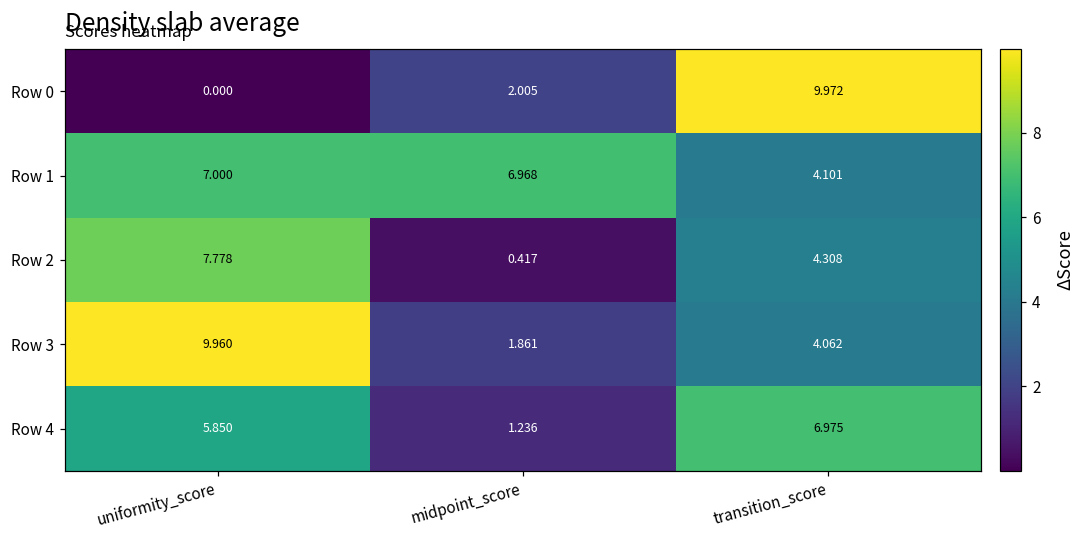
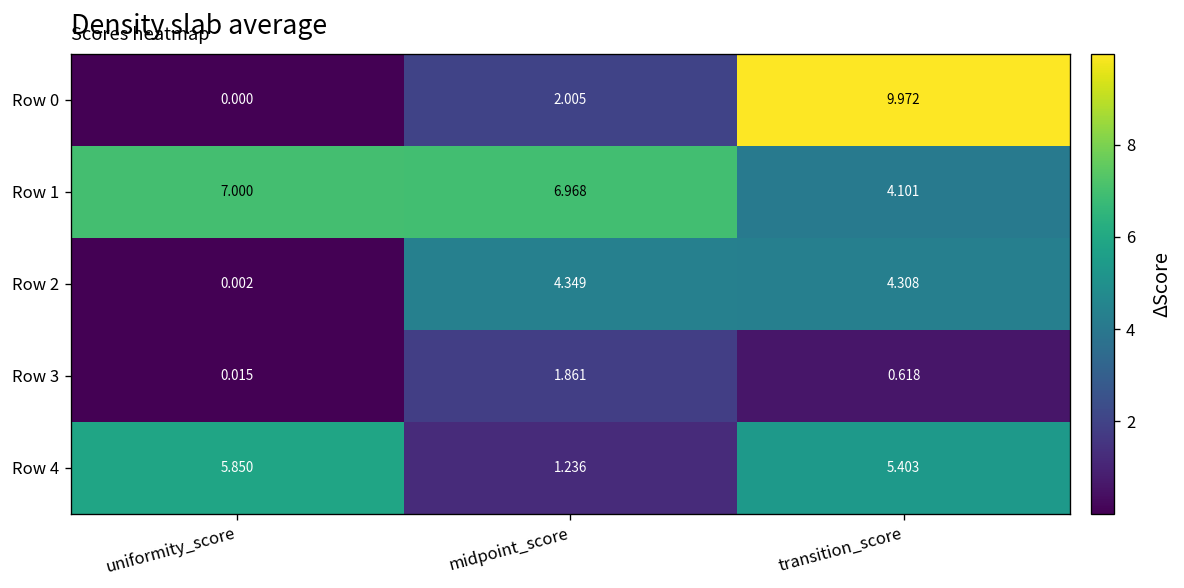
Row 2, uniformity_score: 7.778 -> 0.002
Row 2, midpoint_score: 0.417 -> 4.349
Row 3, uniformity_score: 9.960 -> 0.015
Row 3, transition_score: 4.062 -> 0.618
Row 4, transition_score: 6.975 -> 5.403
